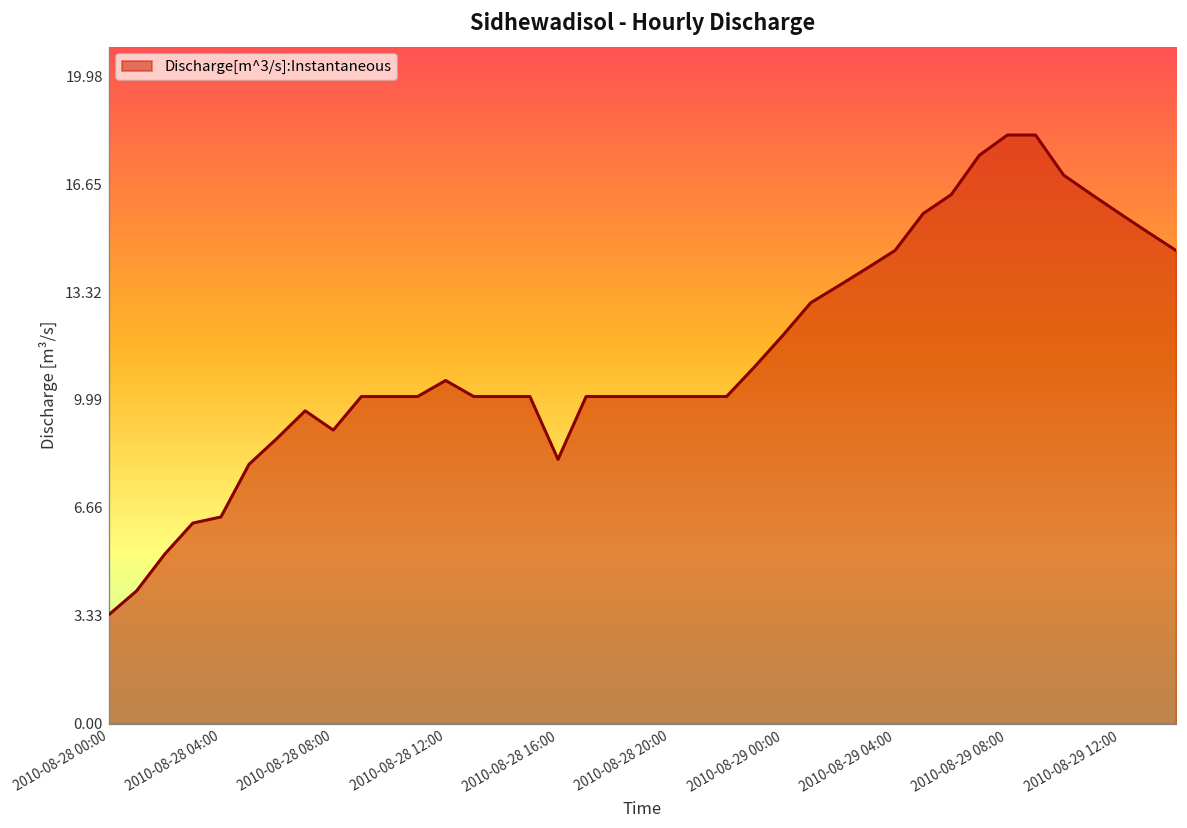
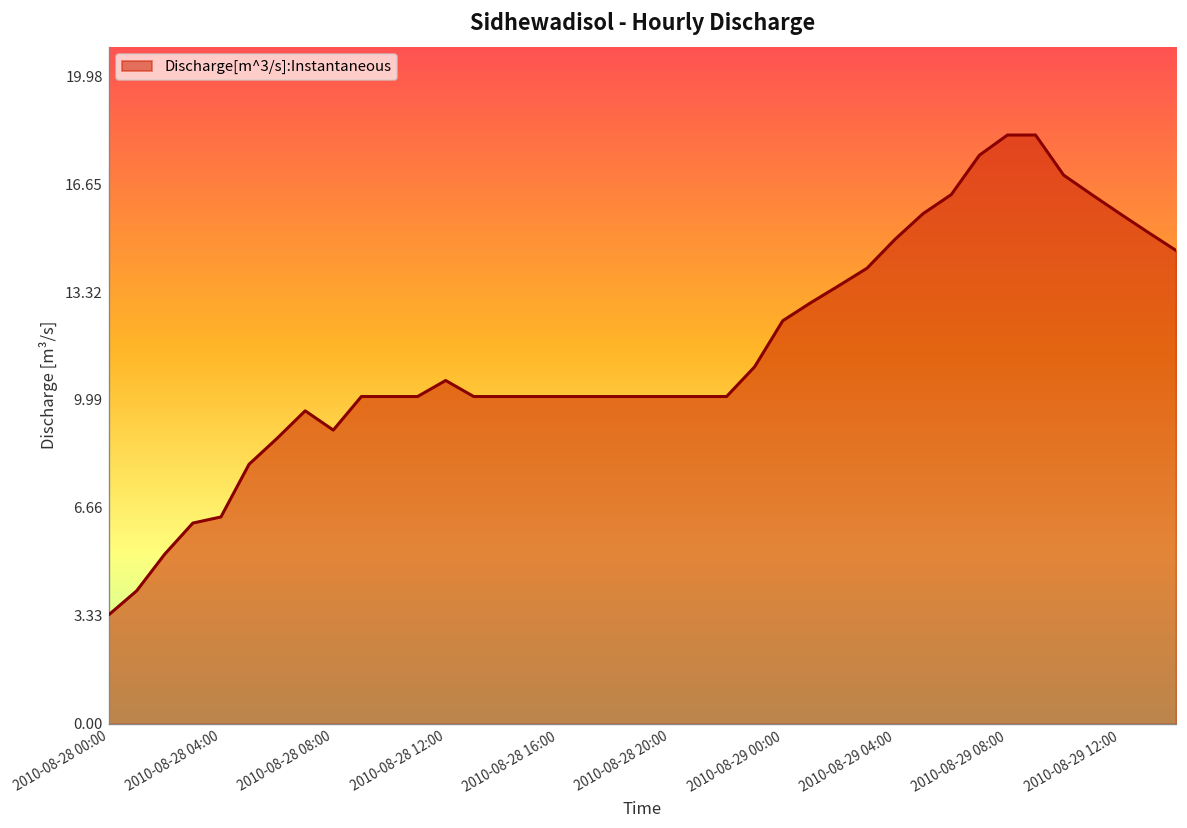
2010-08-28 16:00: 8.2 -> 10.1
2010-08-29 00:00: 12.0 -> 12.4
2010-08-29 04:00: 14.6 -> 14.9
